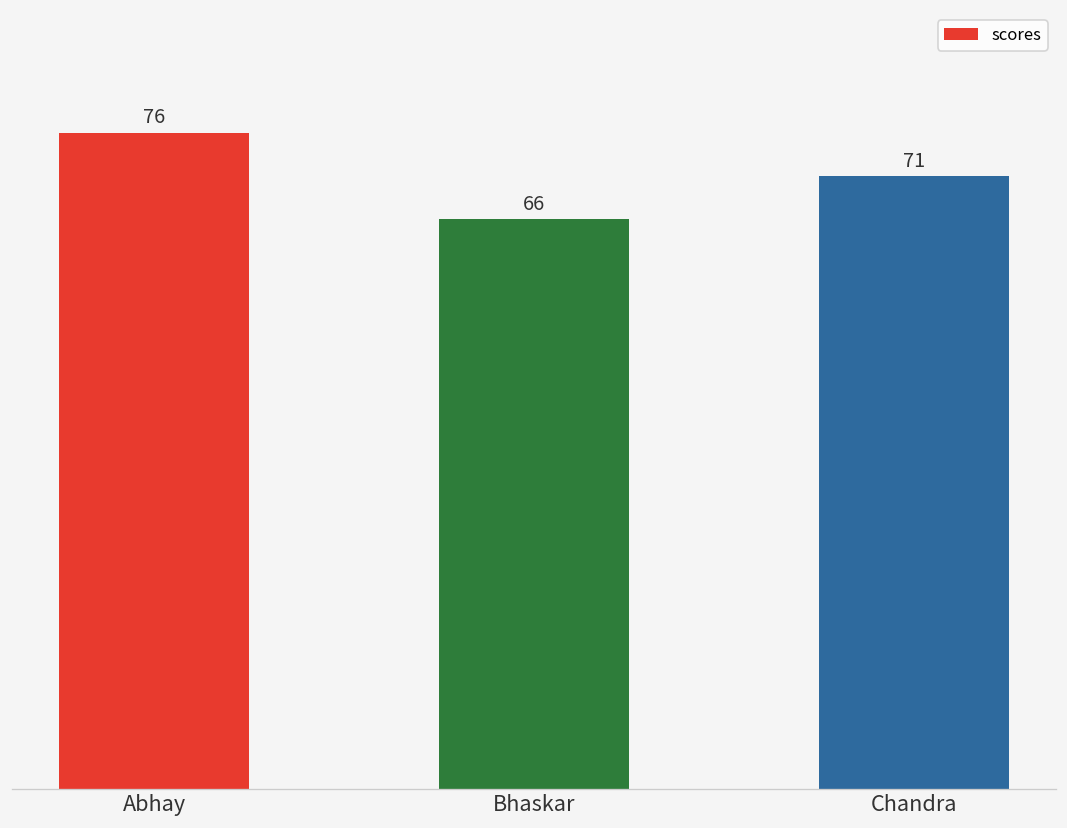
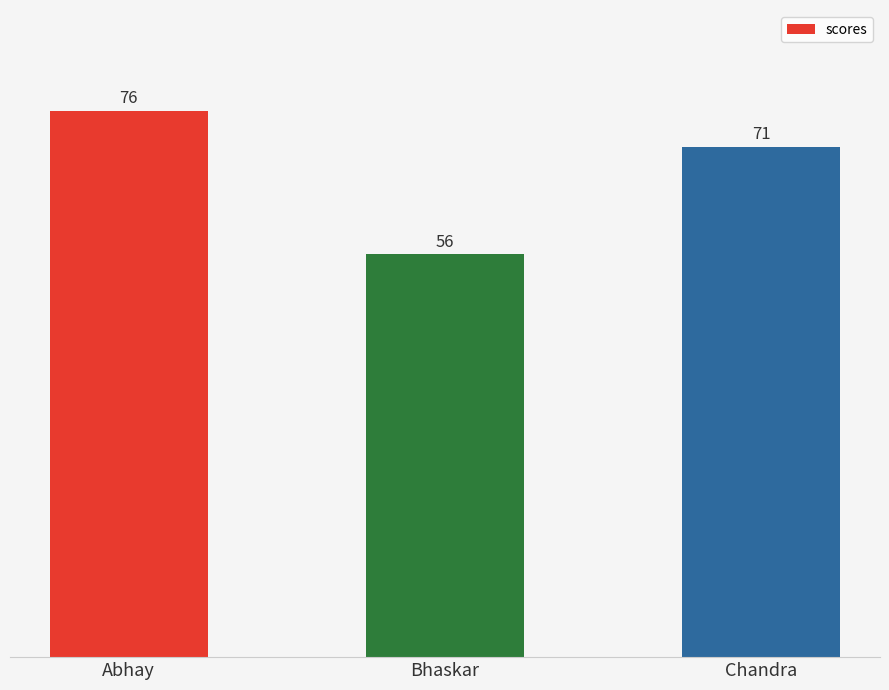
Bhaskar: 66 -> 56
